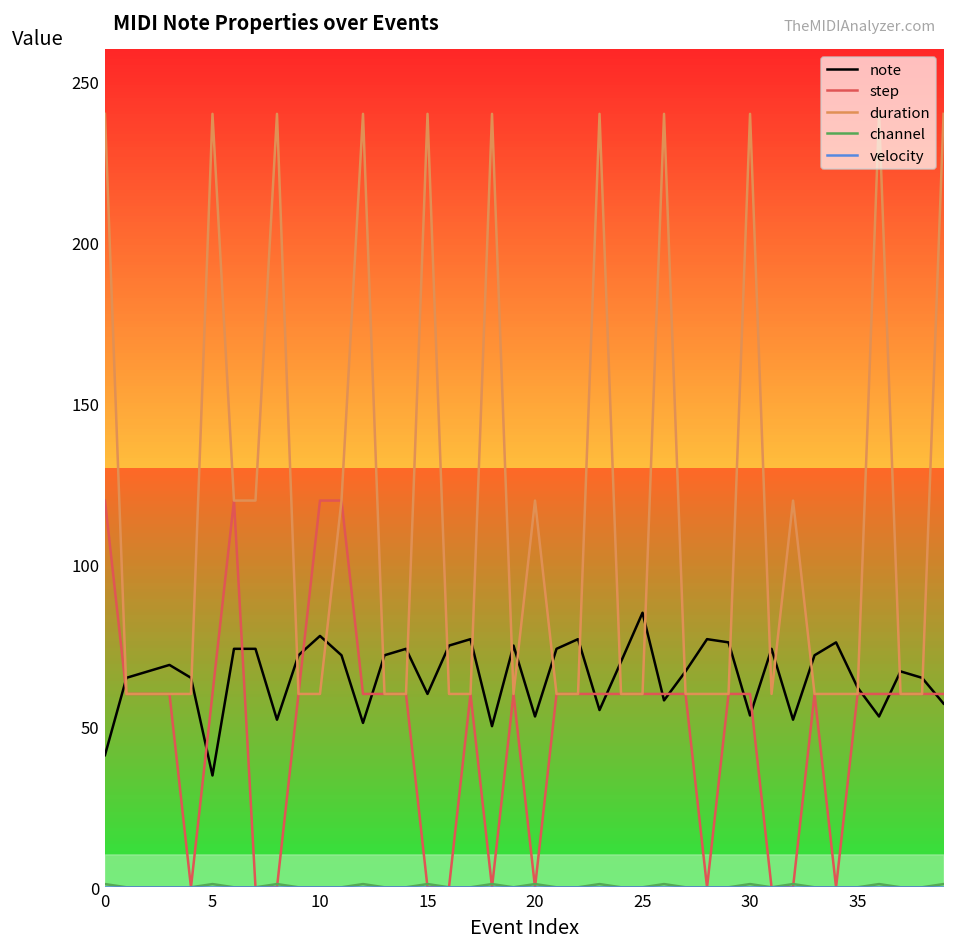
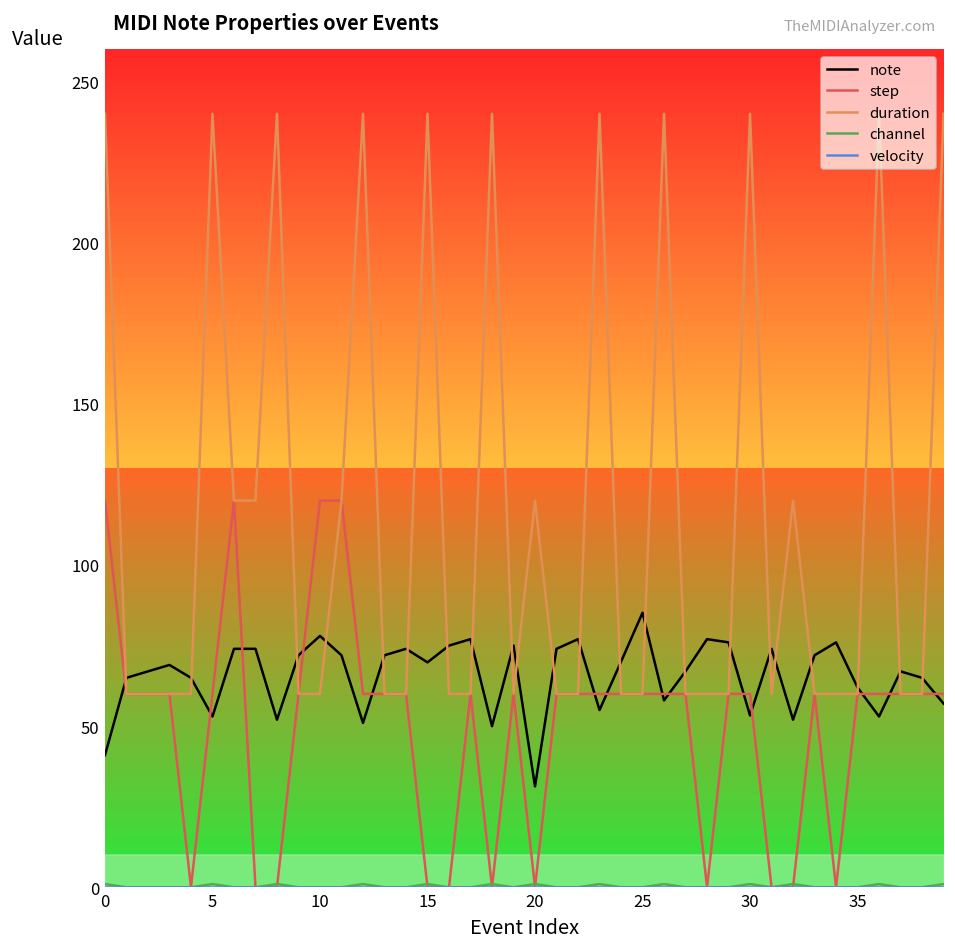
note, 5: 35 -> 53
note, 15: 60 -> 70
note, 20: 53 -> 31
